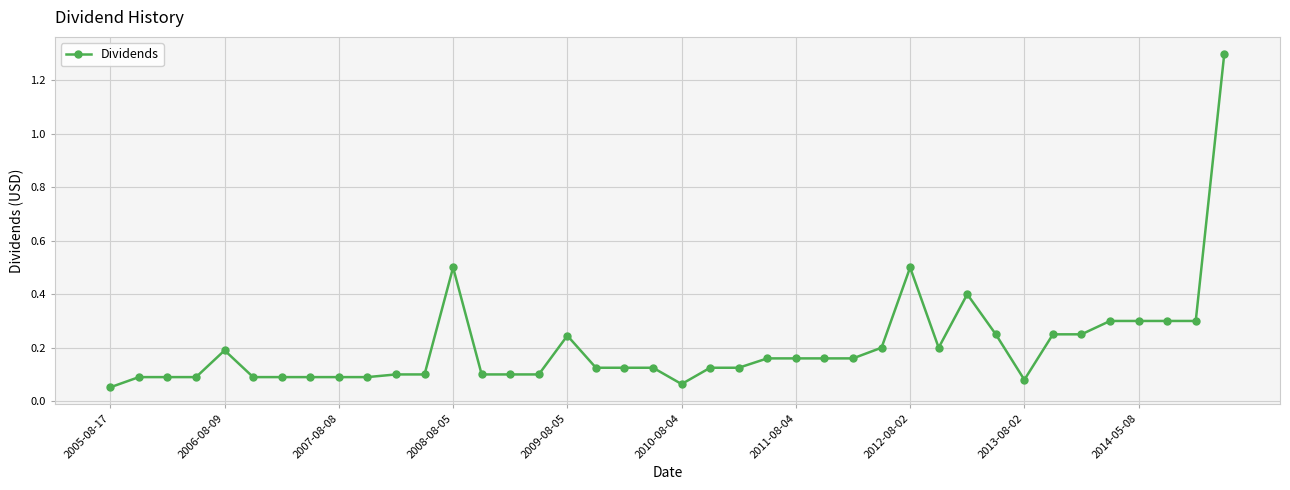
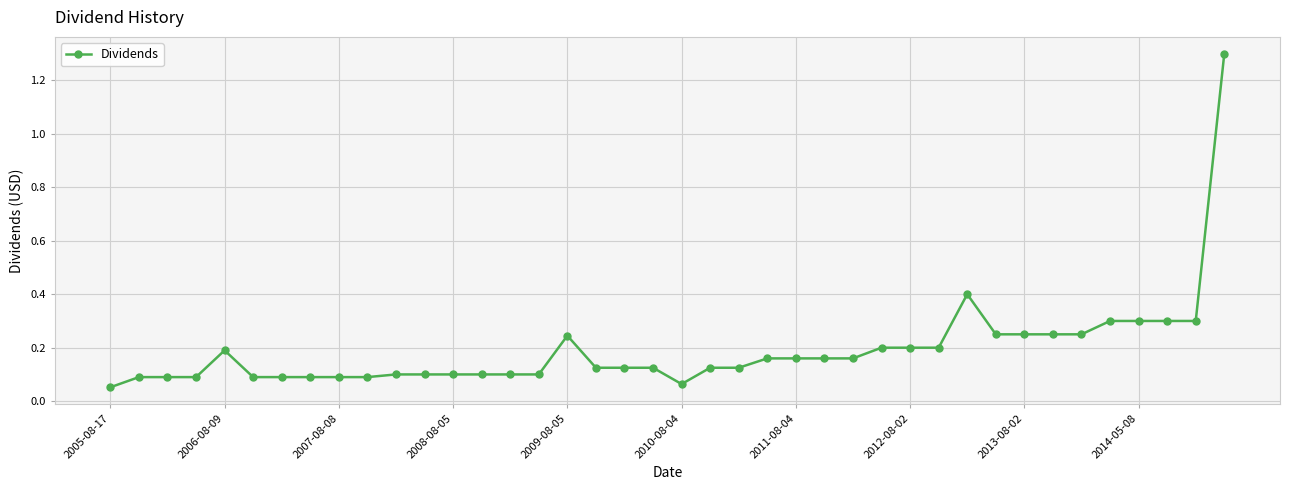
2008-08-05: 0.5 -> 0.1
2012-08-02: 0.5 -> 0.2
2013-08-02: 0.08 -> 0.25
